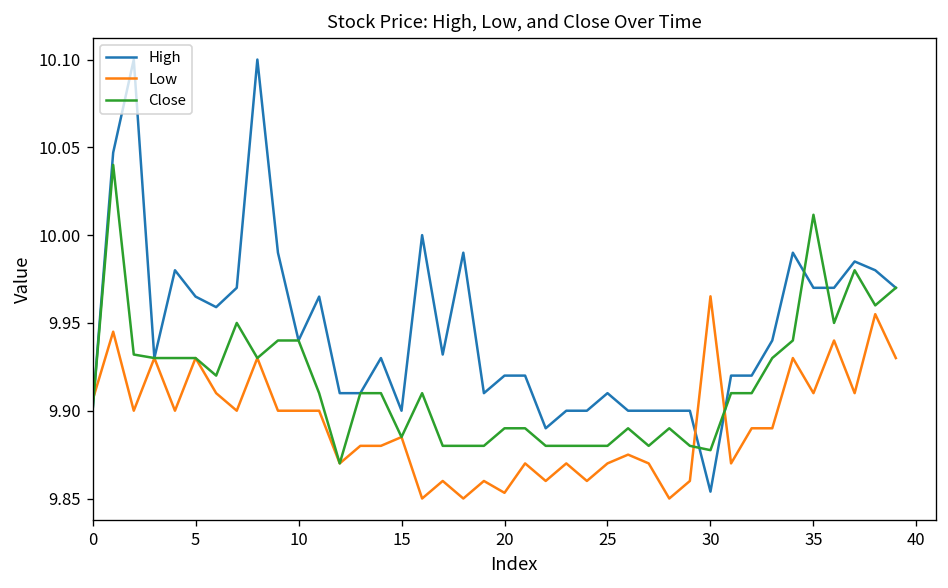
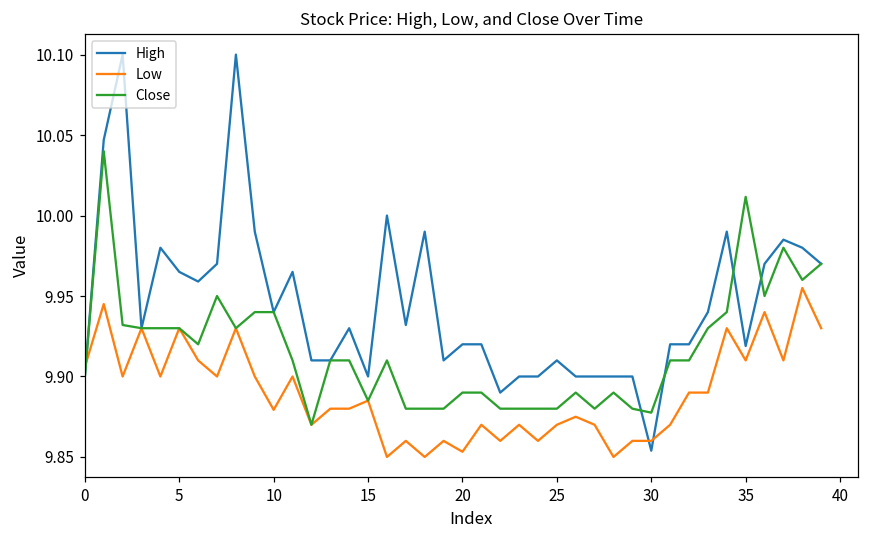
Low, 10: 9.900 -> 9.879
Low, 30: 9.965 -> 9.860
High, 35: 9.970 -> 9.919
